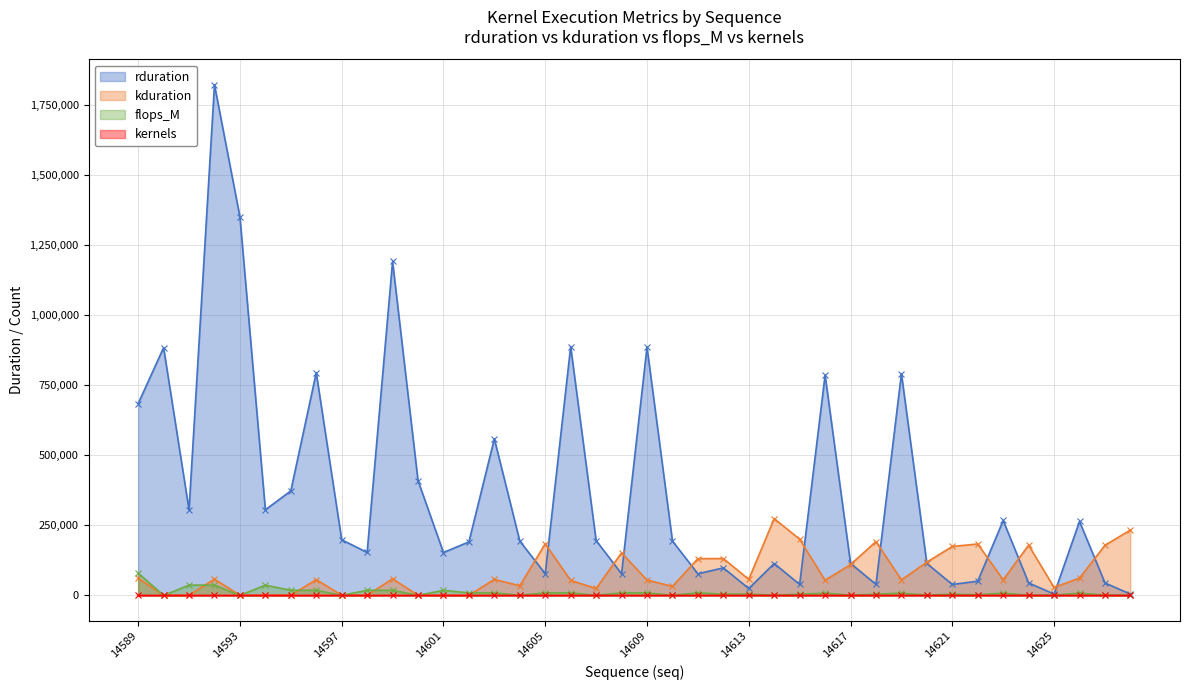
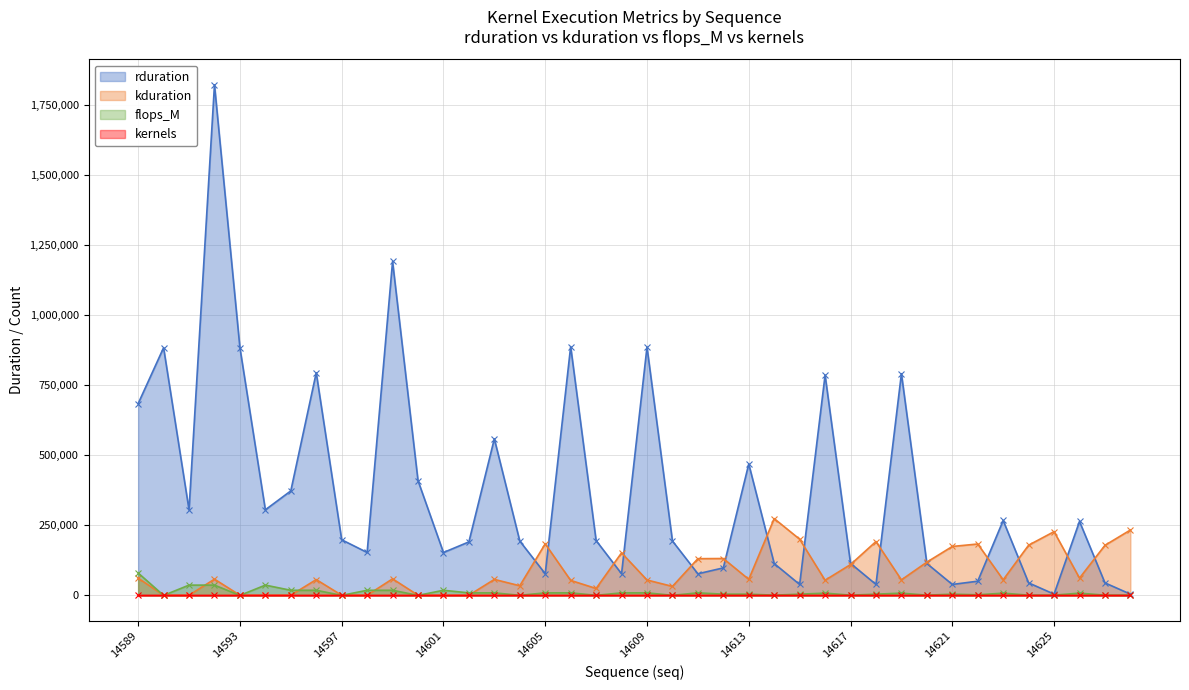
rduration, 14593: 1,350,000 -> 880,000
rduration, 14613: 20,000 -> 470,000
kduration, 14625: 30,000 -> 230,000
